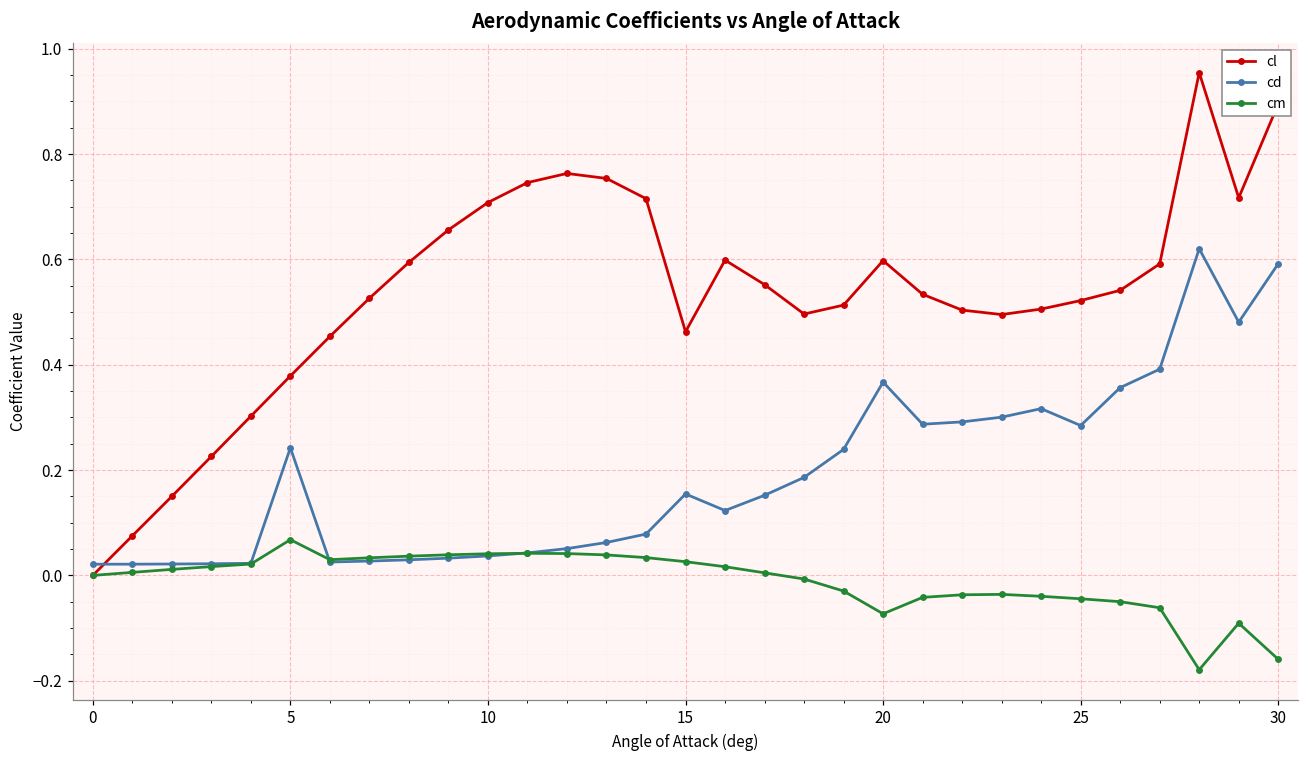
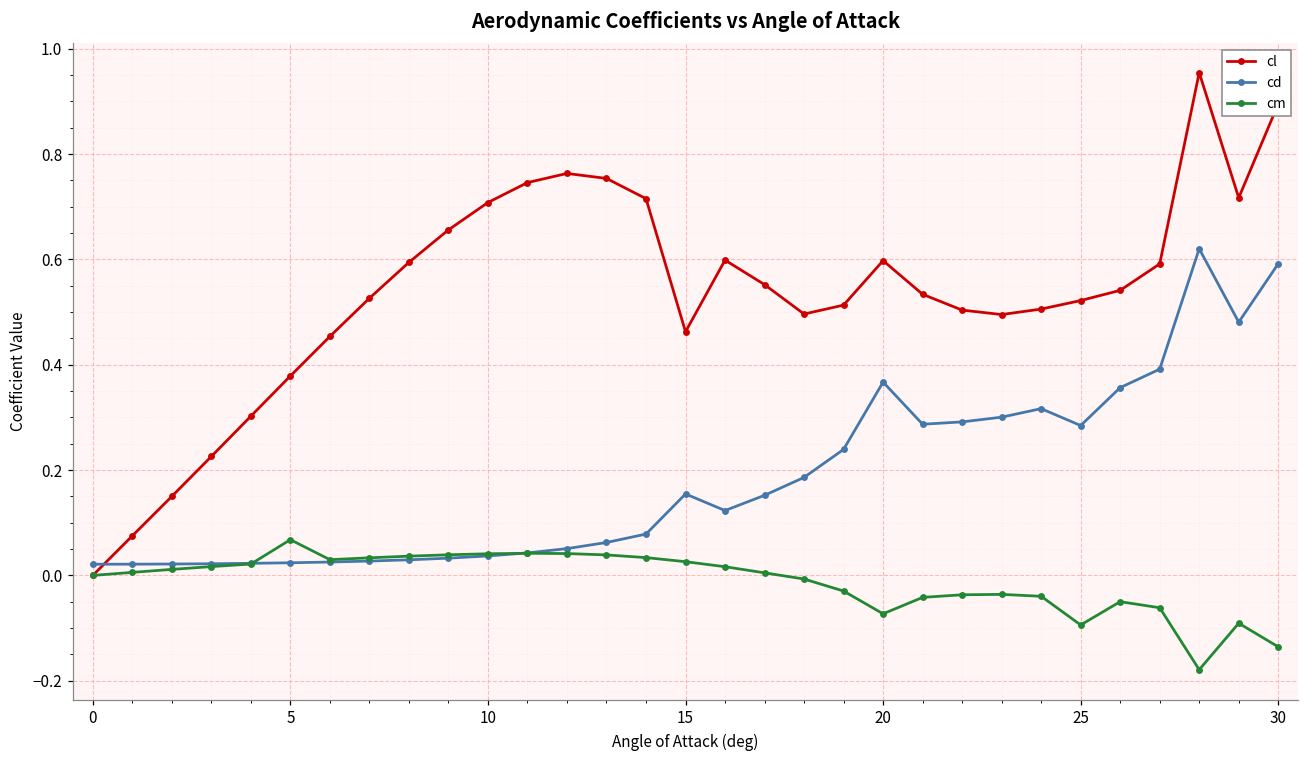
cd, 5: 0.24 -> 0.02
cm, 25: -0.04 -> -0.09
cm, 30: -0.16 -> -0.14
